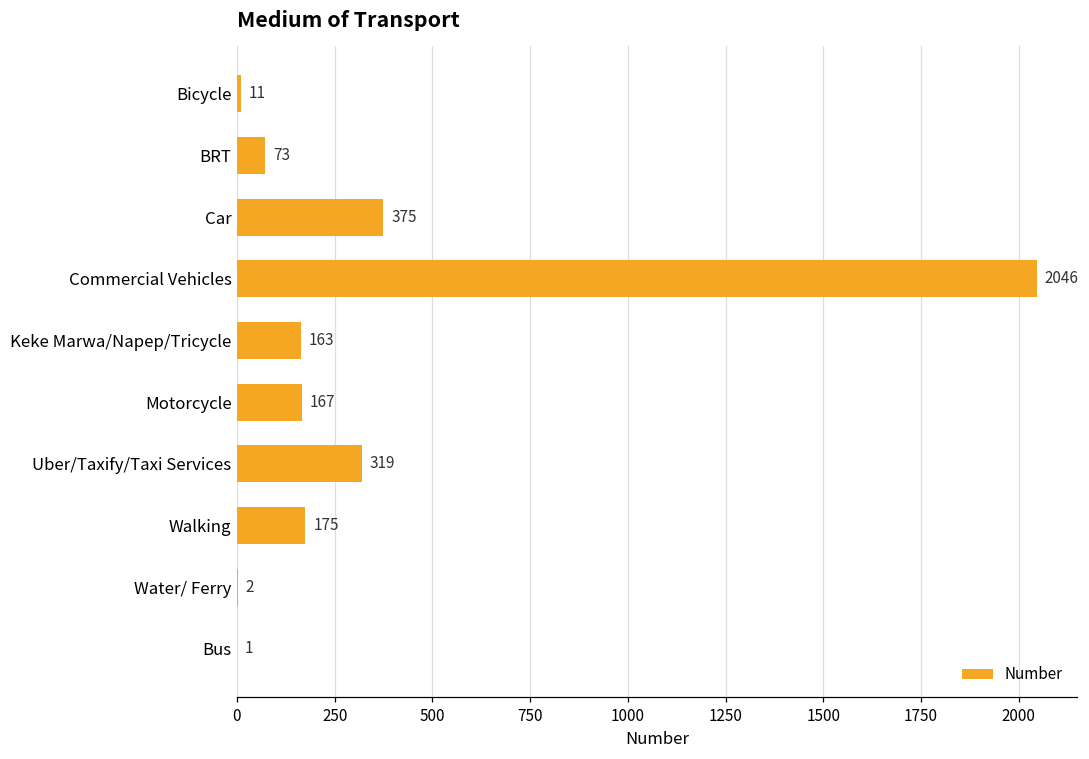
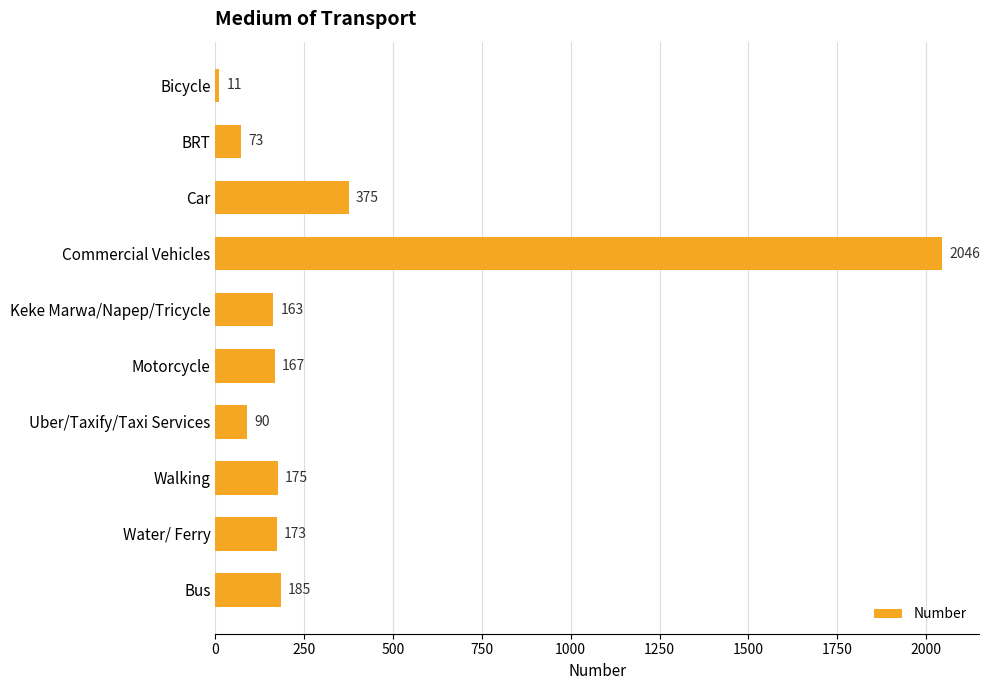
Uber/Taxify/Taxi Services: 319 -> 90
Water/ Ferry: 2 -> 173
Bus: 1 -> 185
